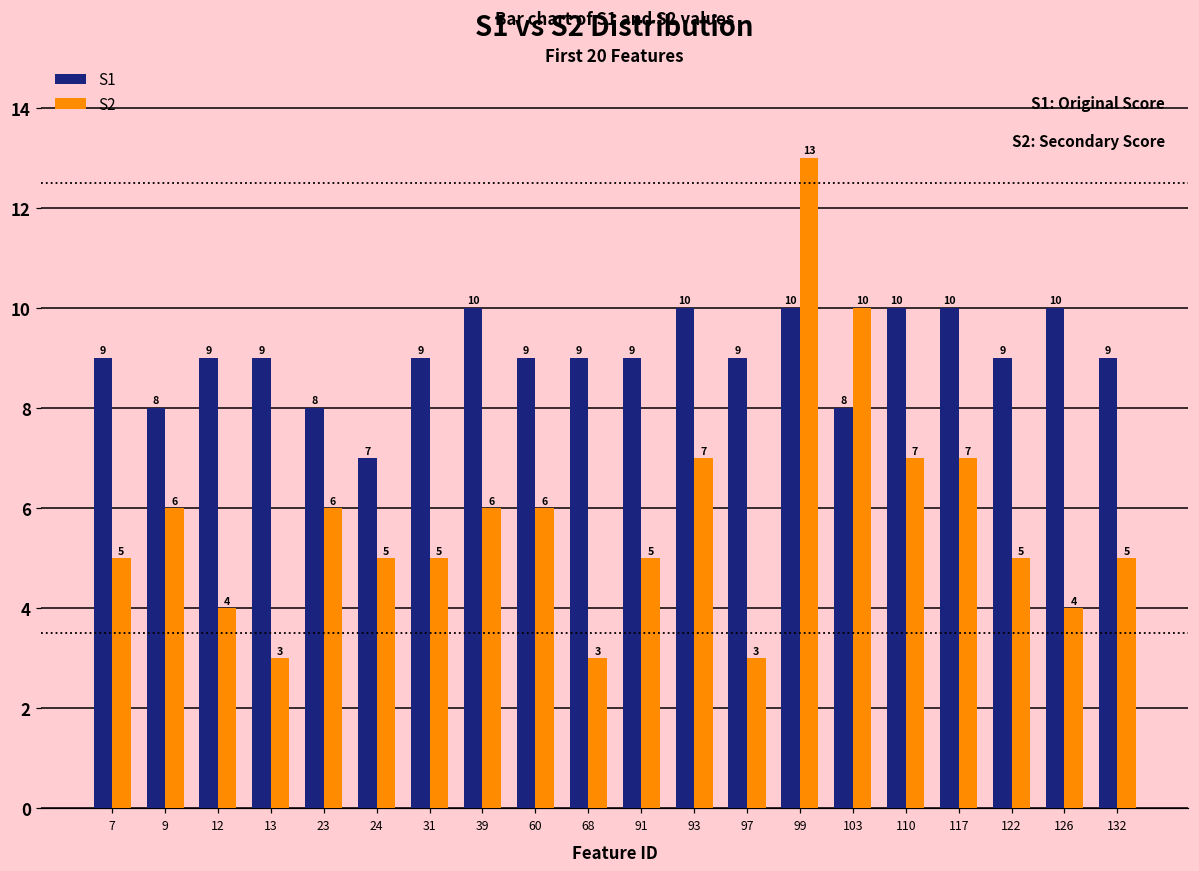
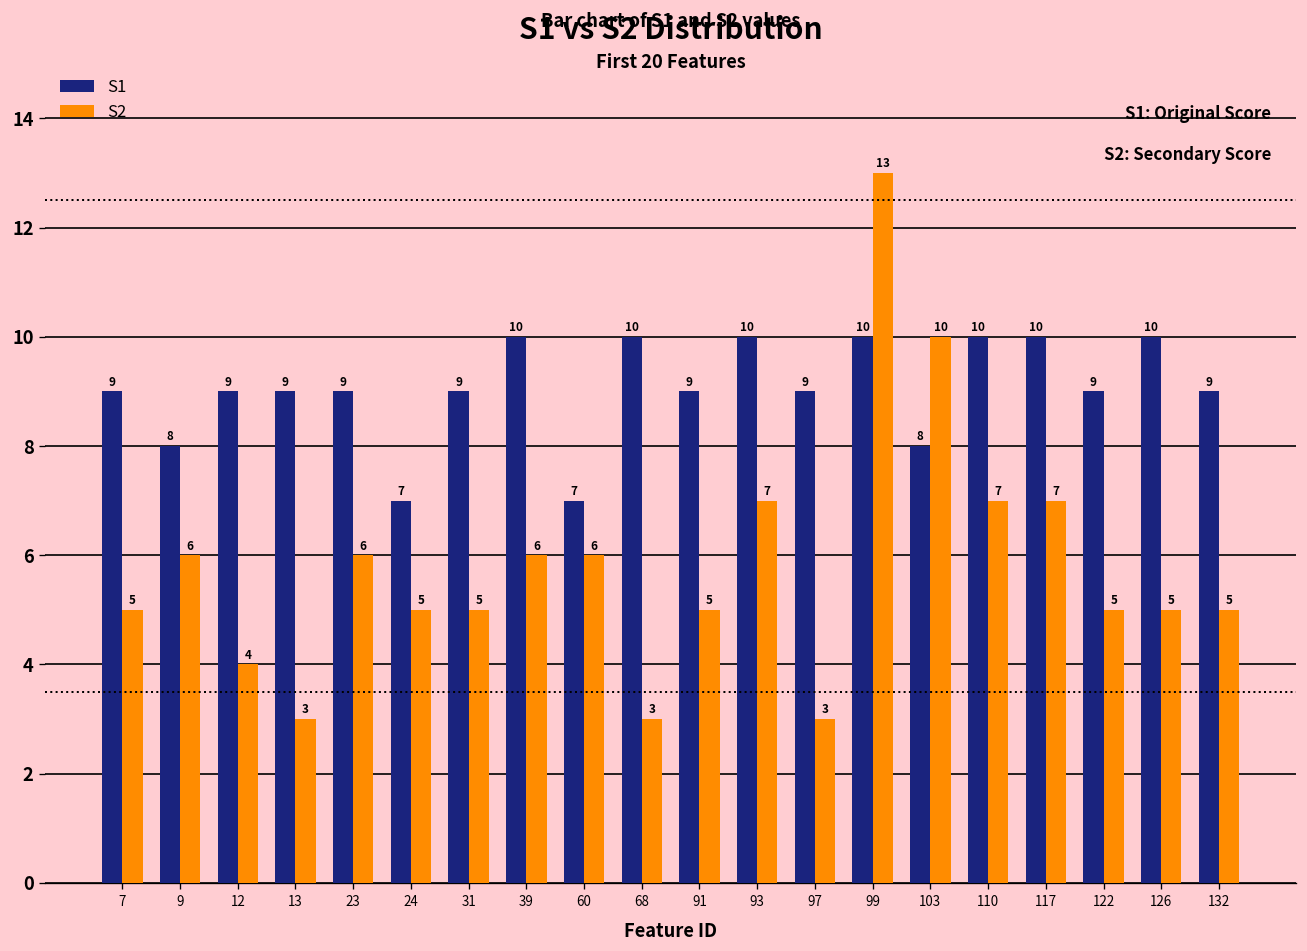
S1, 23: 8 -> 9
S1, 60: 9 -> 7
S1, 68: 9 -> 10
S2, 126: 4 -> 5
